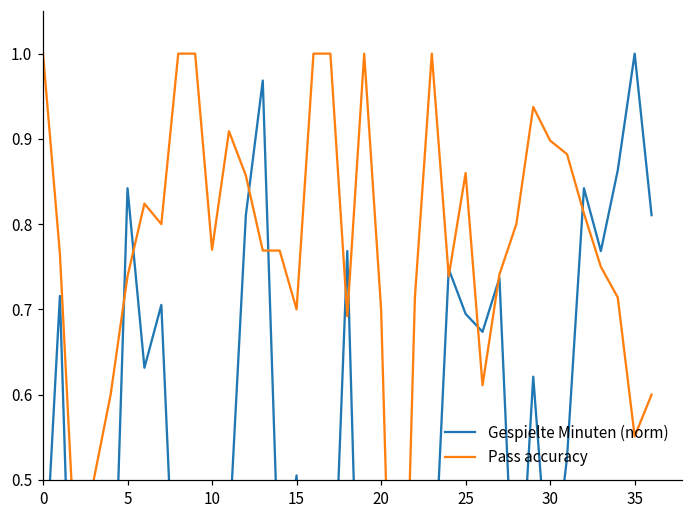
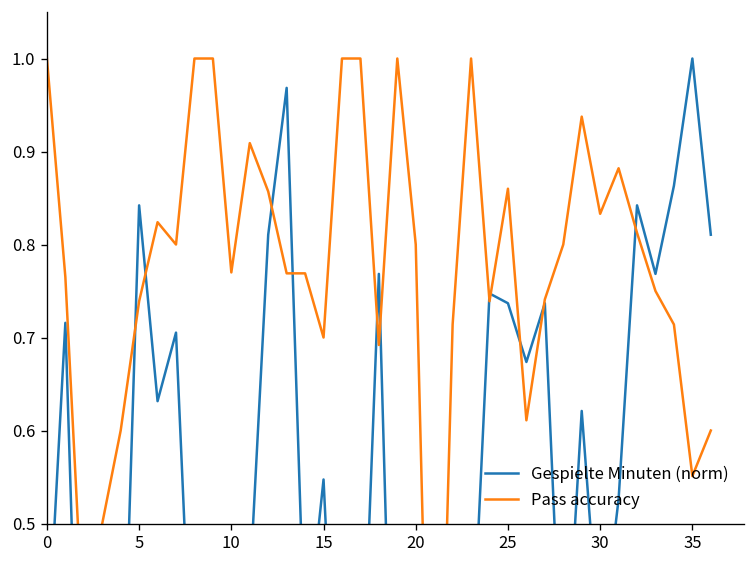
Gespielte Minuten (norm), 15: 0.51 -> 0.55
Pass accuracy, 20: 0.7 -> 0.8
Gespielte Minuten (norm), 25: 0.69 -> 0.74
Pass accuracy, 30: 0.90 -> 0.83
